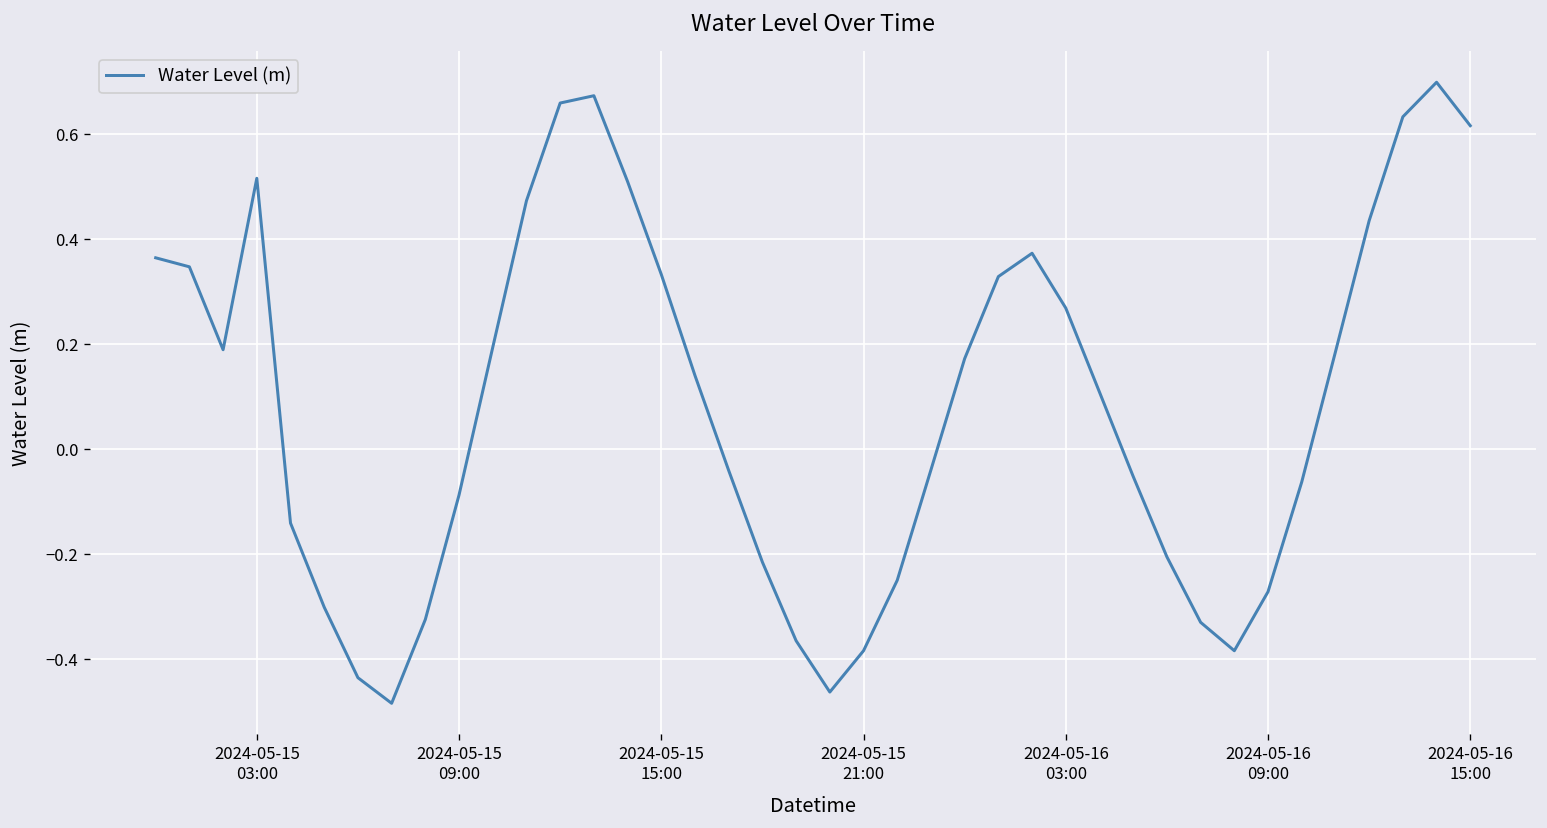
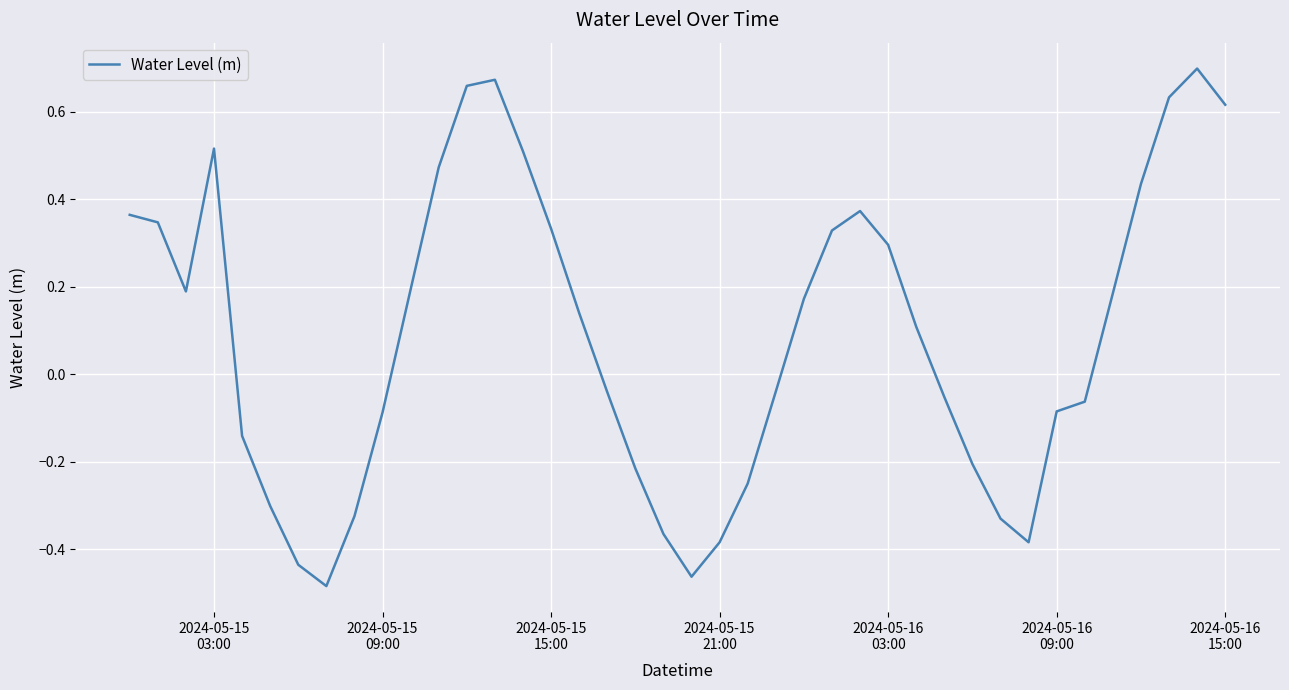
2024-05-16 03:00: 0.27 -> 0.30
2024-05-16 09:00: -0.27 -> -0.08
